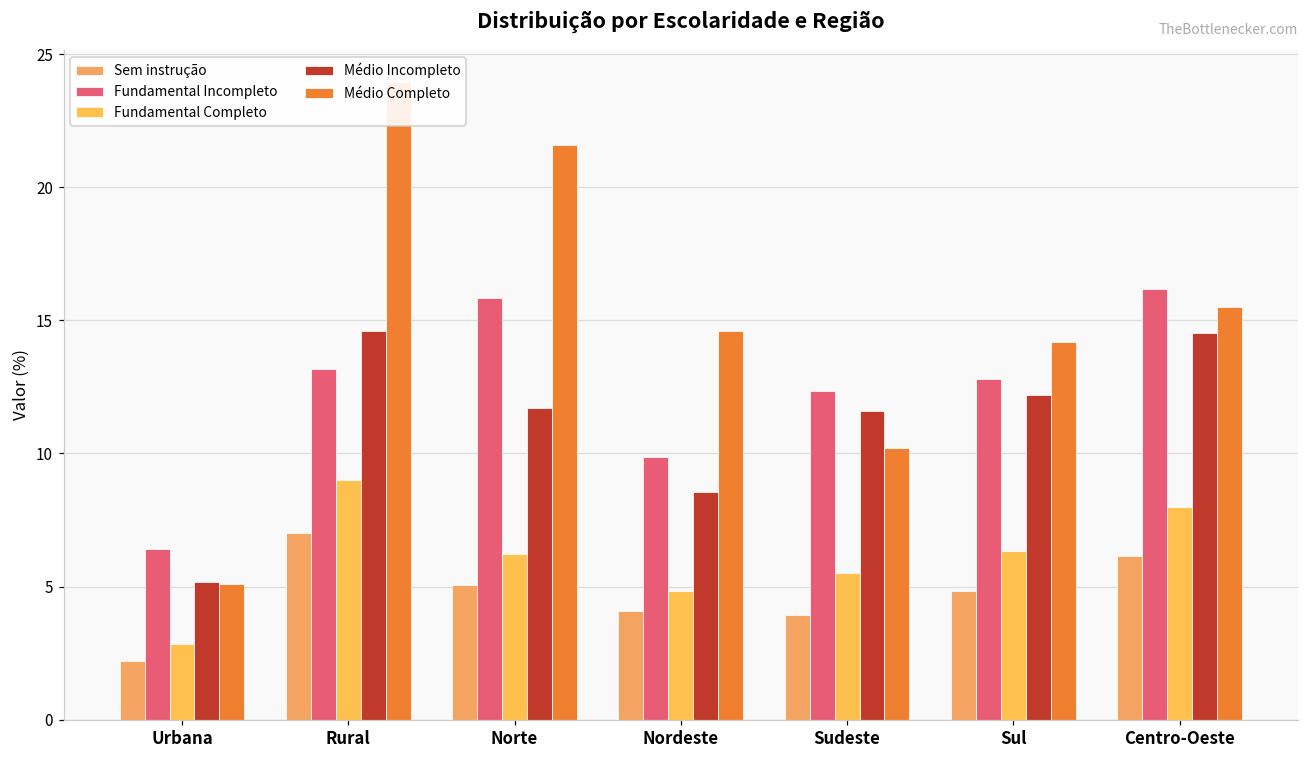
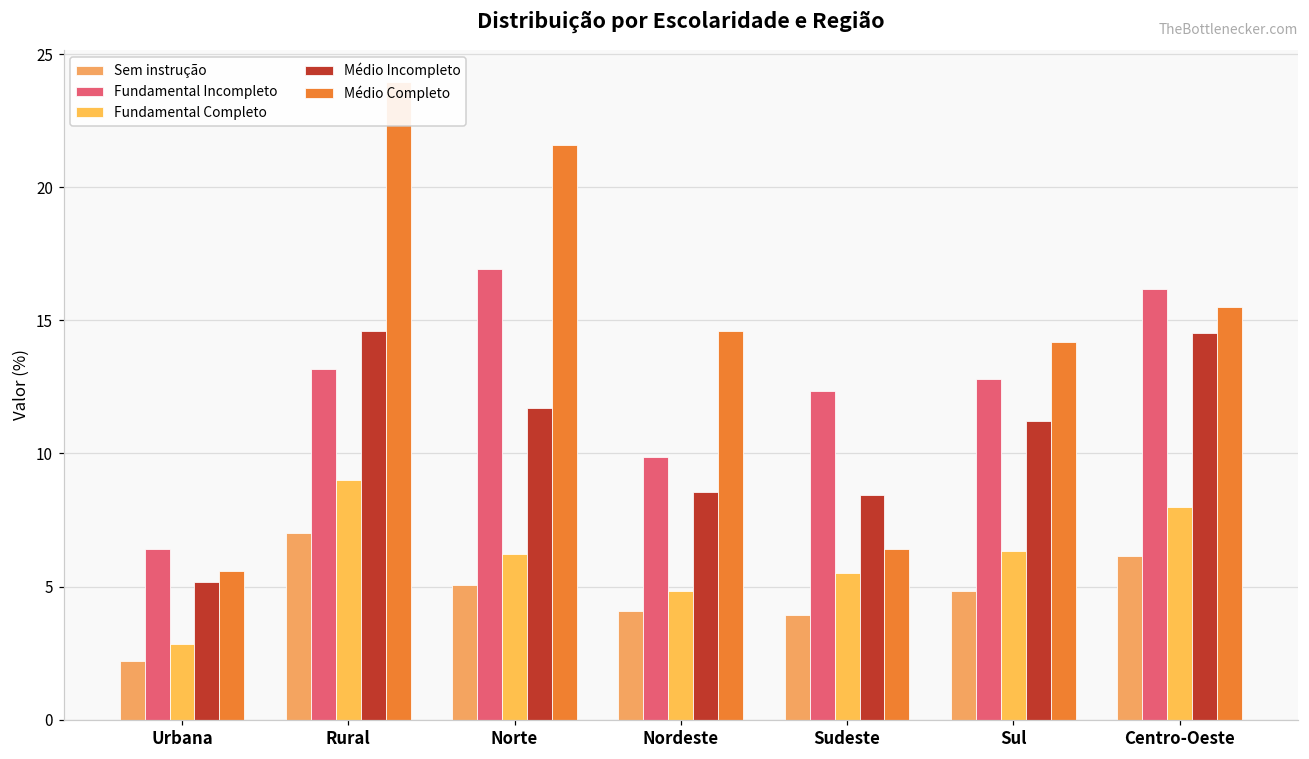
Médio Completo, Urbana: 5.1 -> 5.6
Fundamental Incompleto, Norte: 15.8 -> 16.9
Médio Incompleto, Sudeste: 11.6 -> 8.4
Médio Completo, Sudeste: 10.2 -> 6.4
Médio Incompleto, Sul: 12.2 -> 11.2
